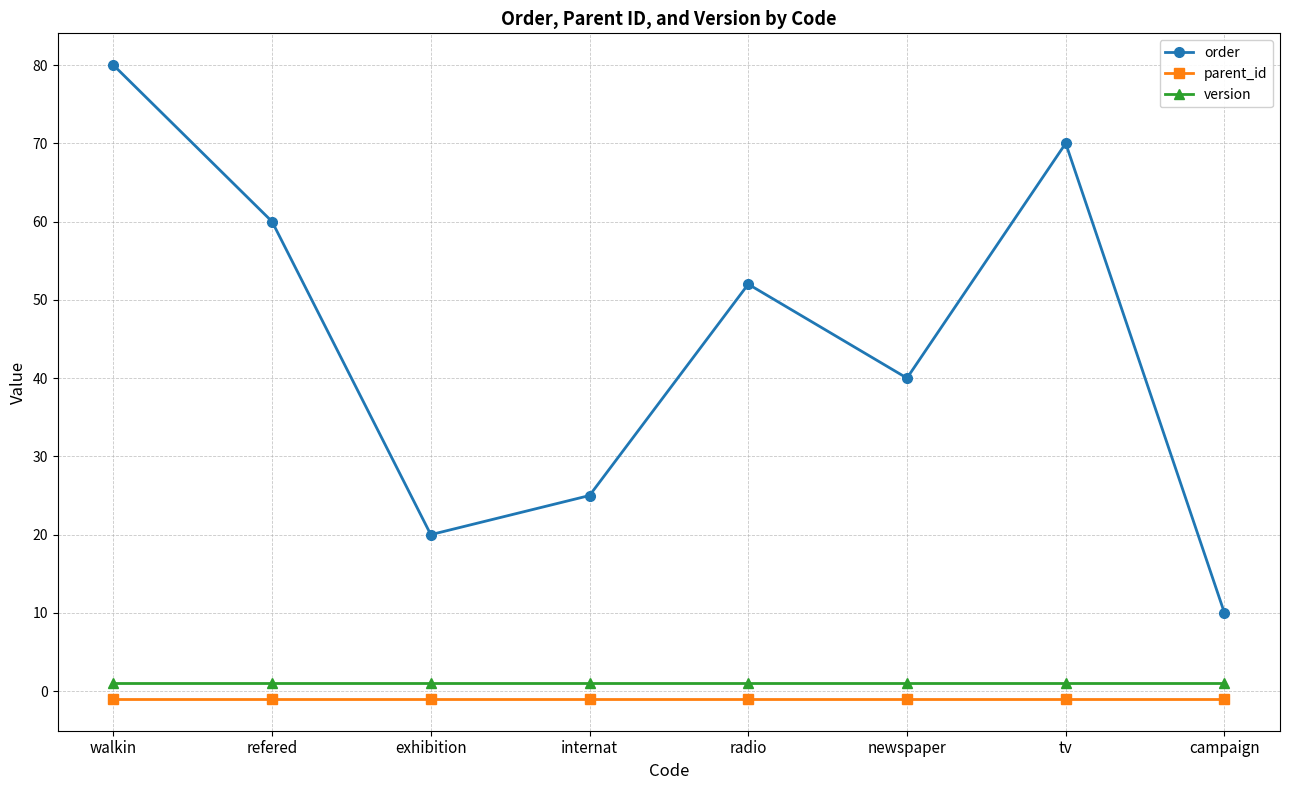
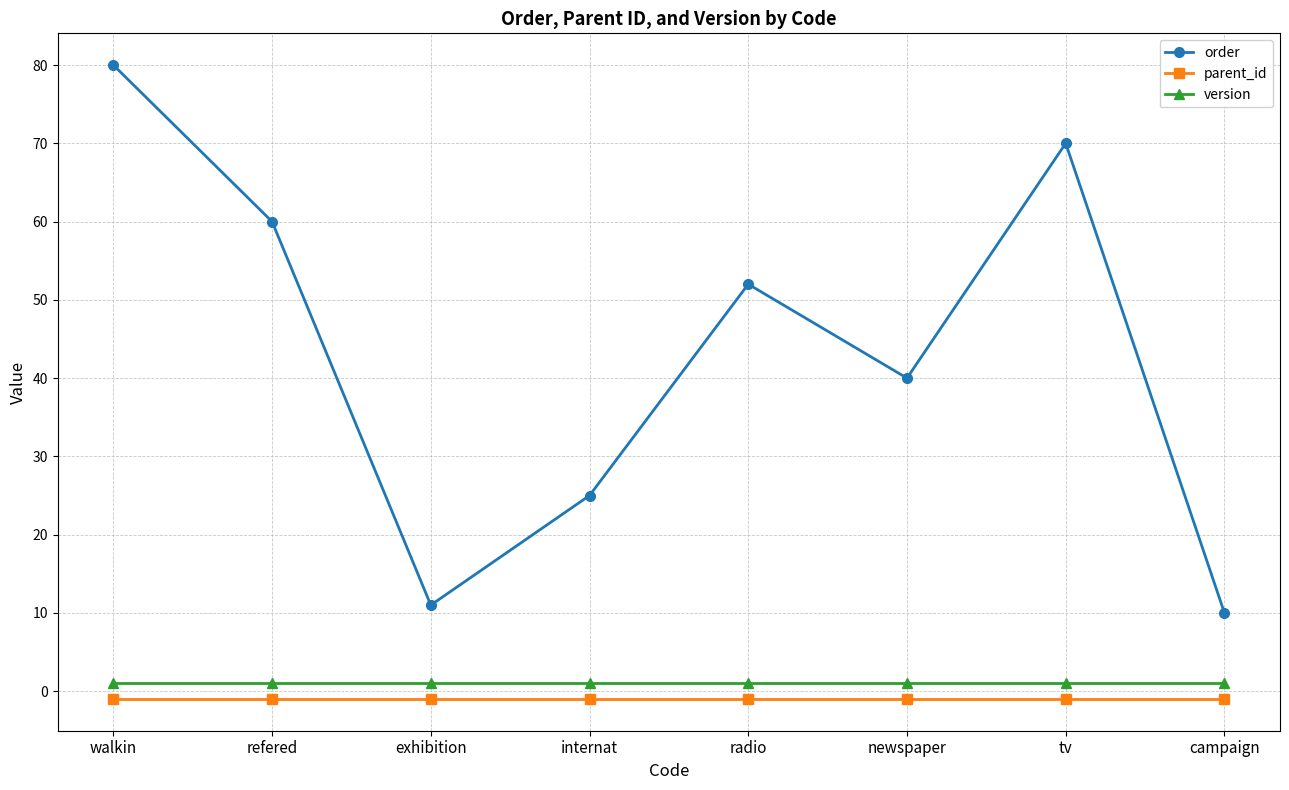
order, exhibition: 20 -> 11
